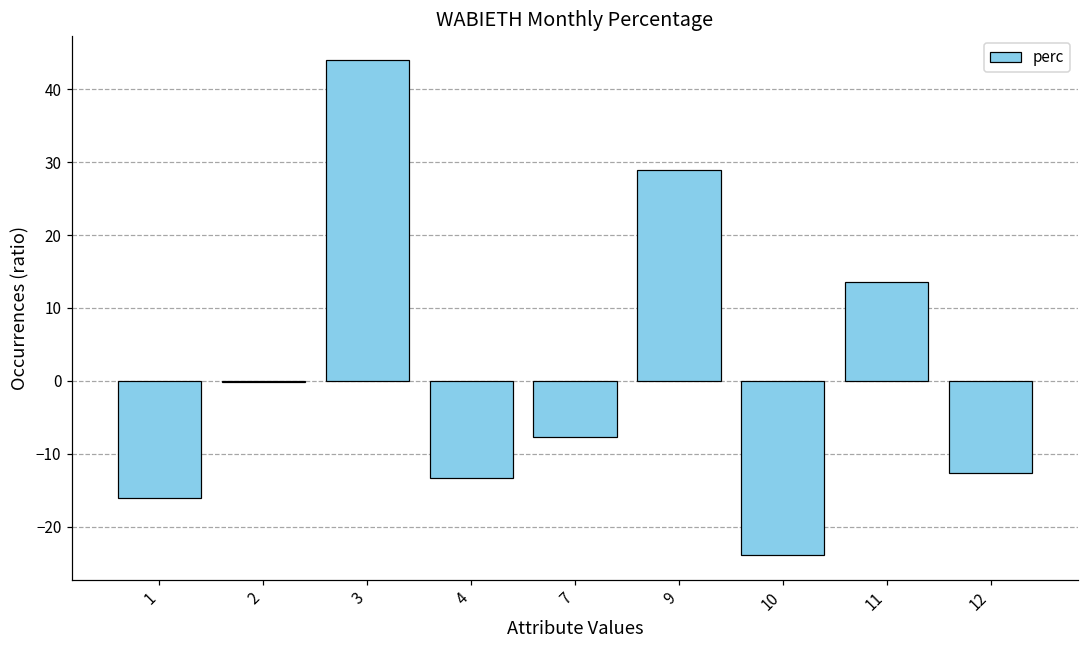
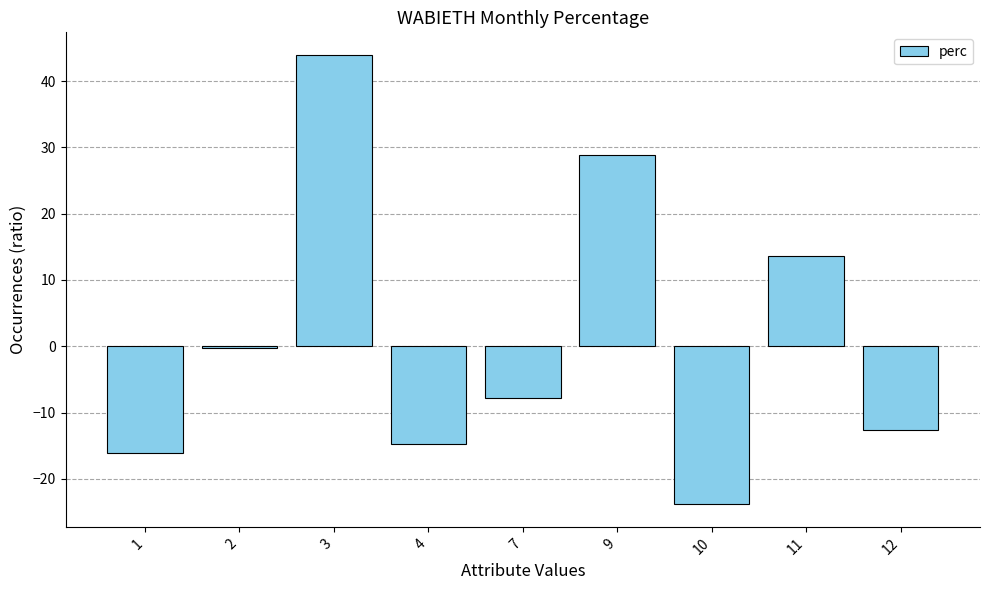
4: -13 -> -15
